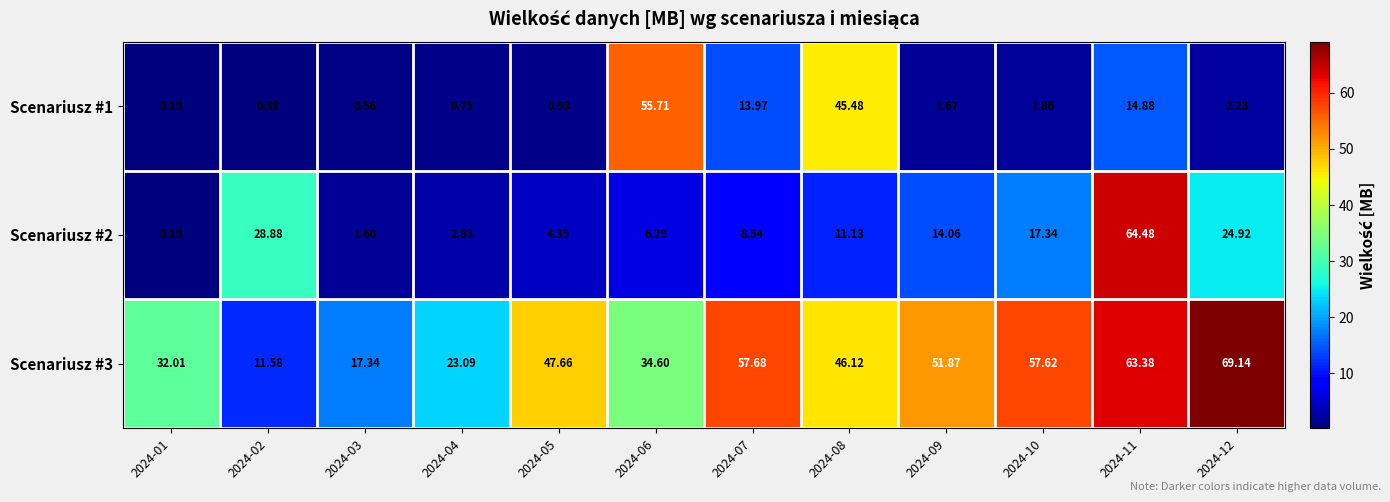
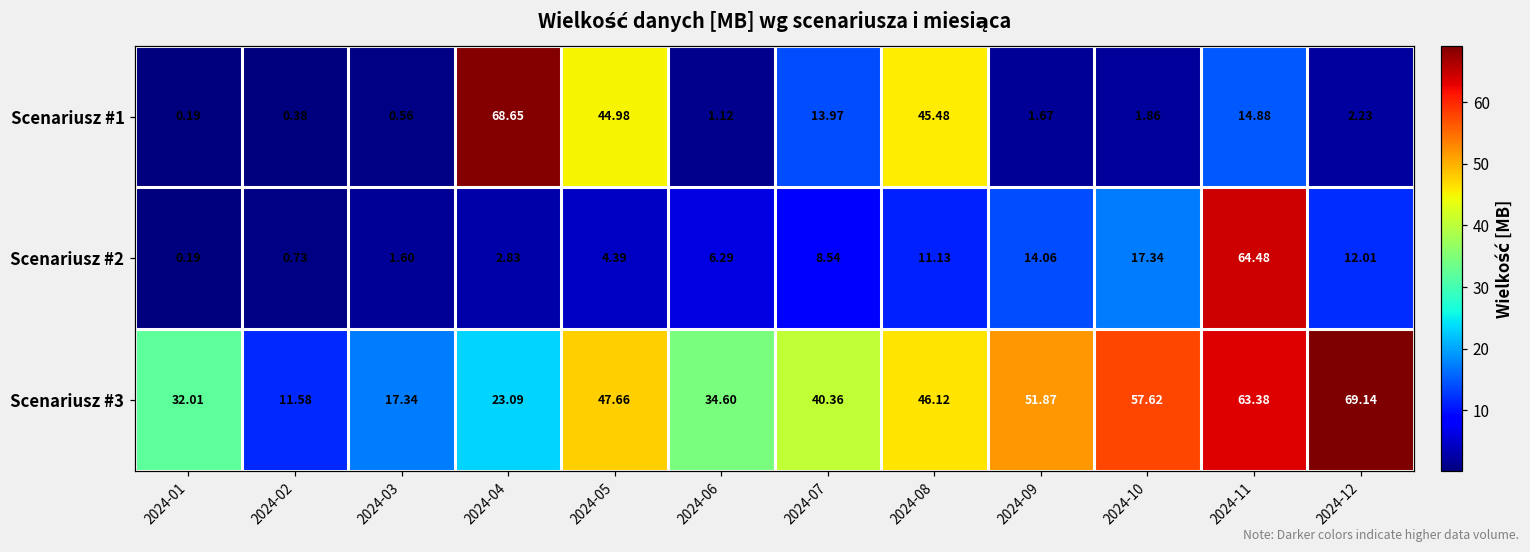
Scenariusz #1, 2024-04: 0.75 -> 68.65
Scenariusz #1, 2024-05: 0.93 -> 44.98
Scenariusz #1, 2024-06: 55.71 -> 1.12
Scenariusz #2, 2024-02: 28.88 -> 0.73
Scenariusz #2, 2024-12: 24.92 -> 12.01
Scenariusz #3, 2024-07: 57.68 -> 40.36
